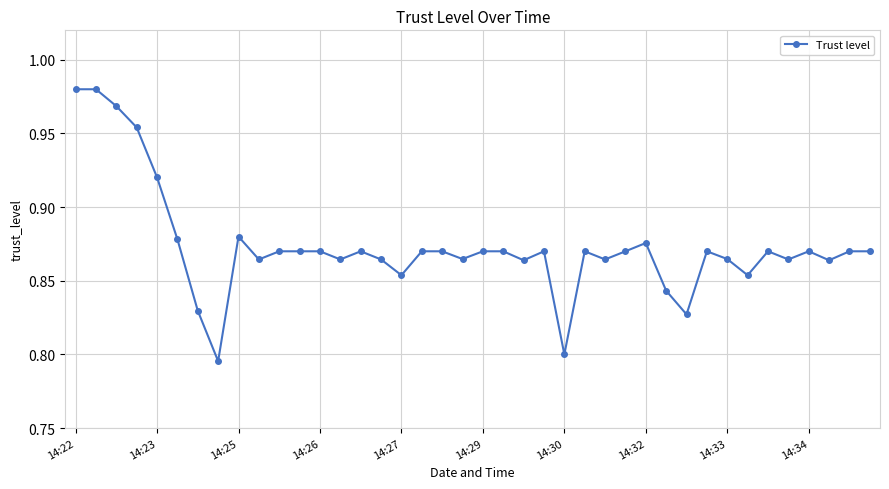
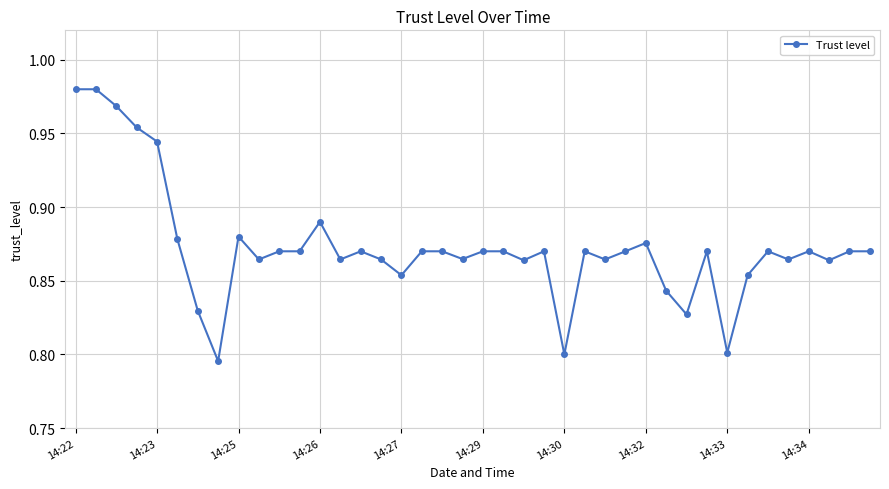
14:23: 0.920 -> 0.945
14:26: 0.87 -> 0.89
14:33: 0.865 -> 0.801
